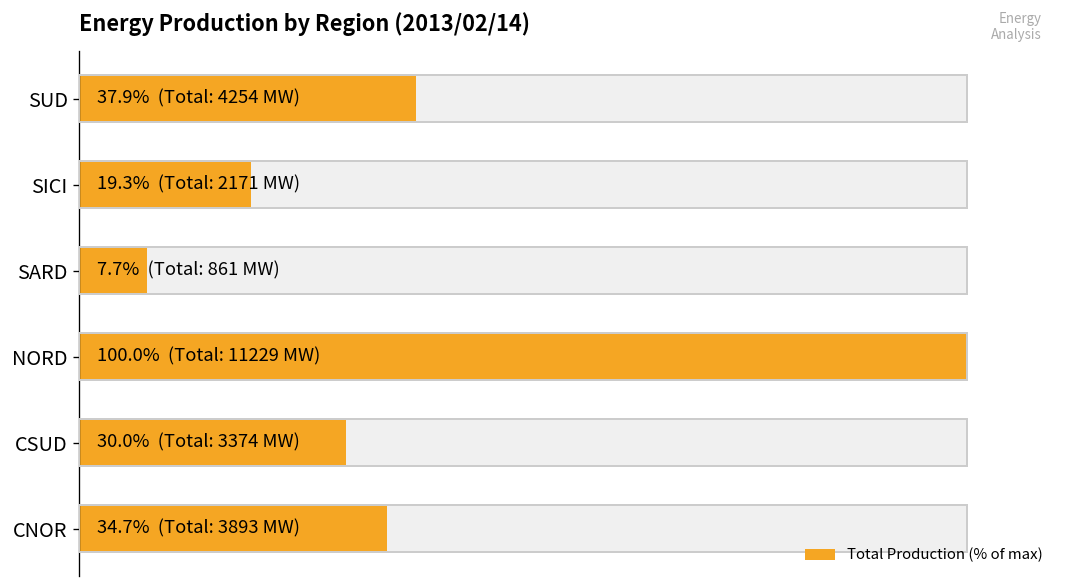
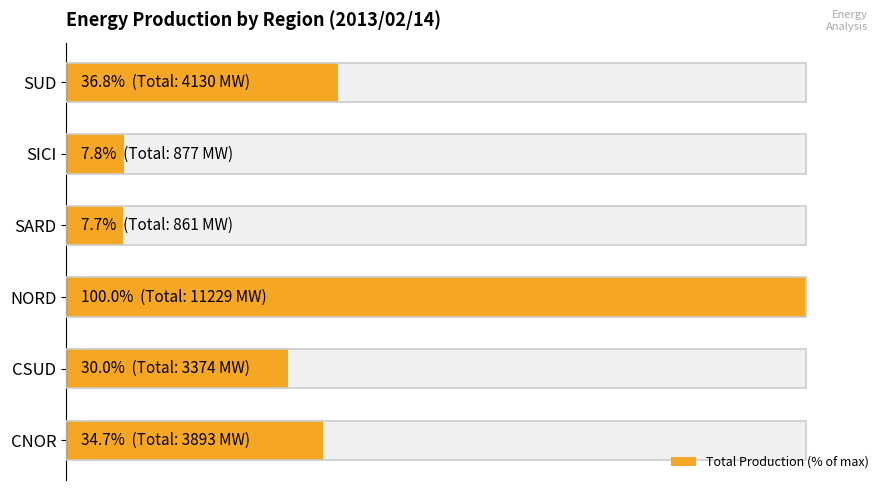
Total Production (% of max), SUD: 37.9% (Total: 4254 MW) -> 36.8% (Total: 4130 MW)
Total Production (% of max), SICI: 19.3% (Total: 2171 MW) -> 7.8% (Total: 877 MW)
